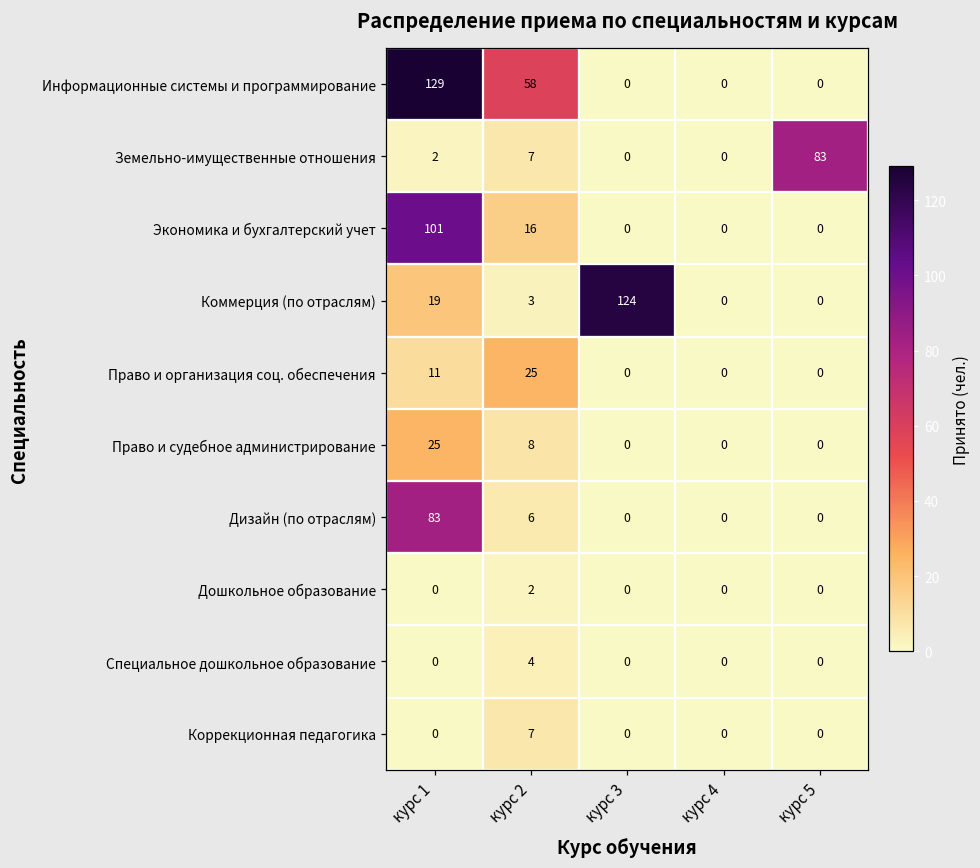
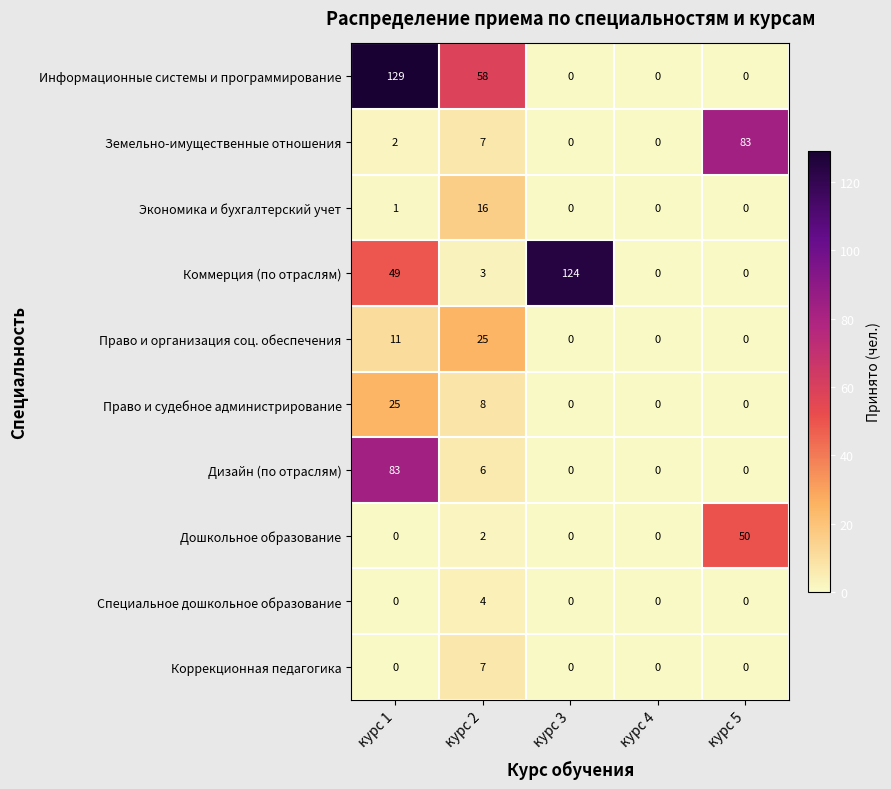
Экономика и бухгалтерский учет, курс 1: 101 -> 1
Коммерция (по отраслям), курс 1: 19 -> 49
Дошкольное образование, курс 5: 0 -> 50
